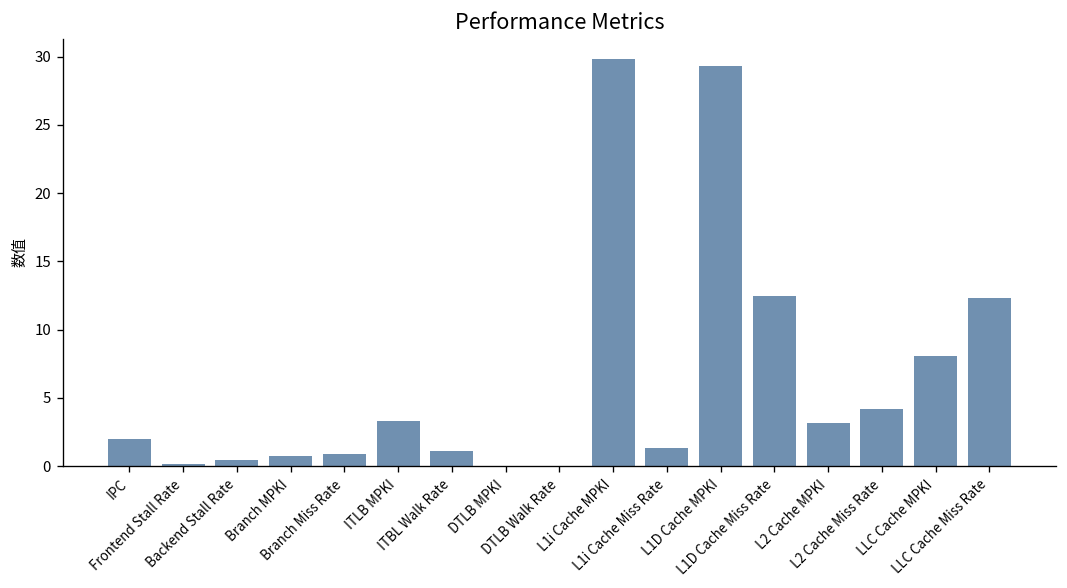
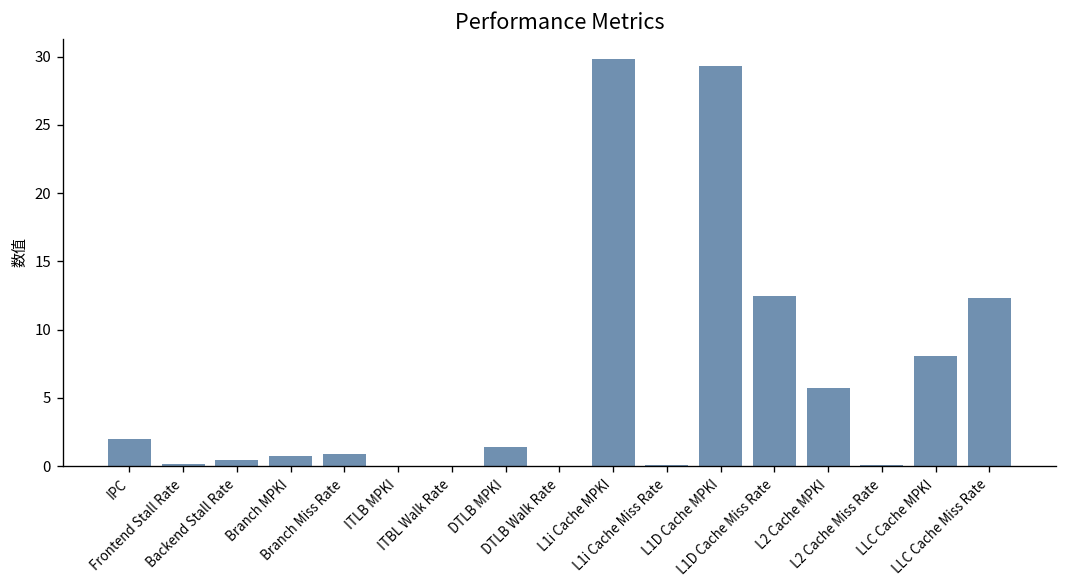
ITLB MPKI: 3.3 -> 0.0
ITBL Walk Rate: 1.1 -> 0.0
DTLB MPKI: 0.0 -> 1.4
L1i Cache Miss Rate: 1.3 -> 0.1
L2 Cache MPKI: 3.2 -> 5.7
L2 Cache Miss Rate: 4.2 -> 0.1
